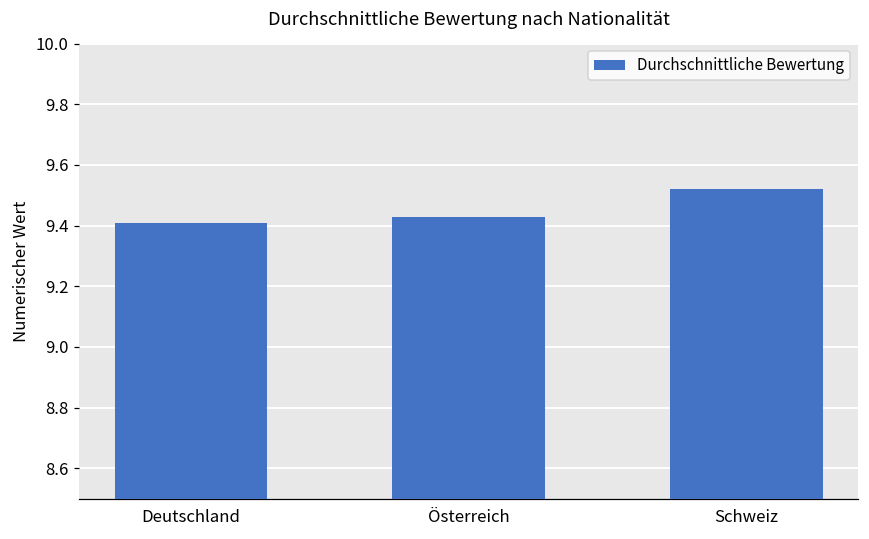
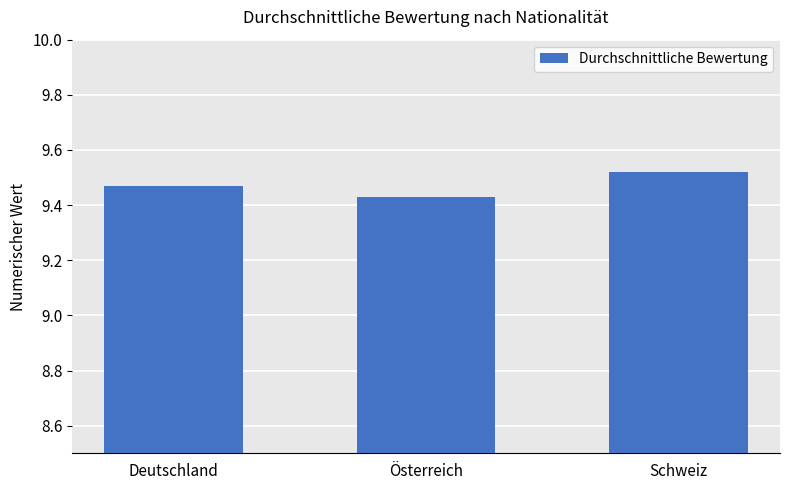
Deutschland: 9.41 -> 9.47
